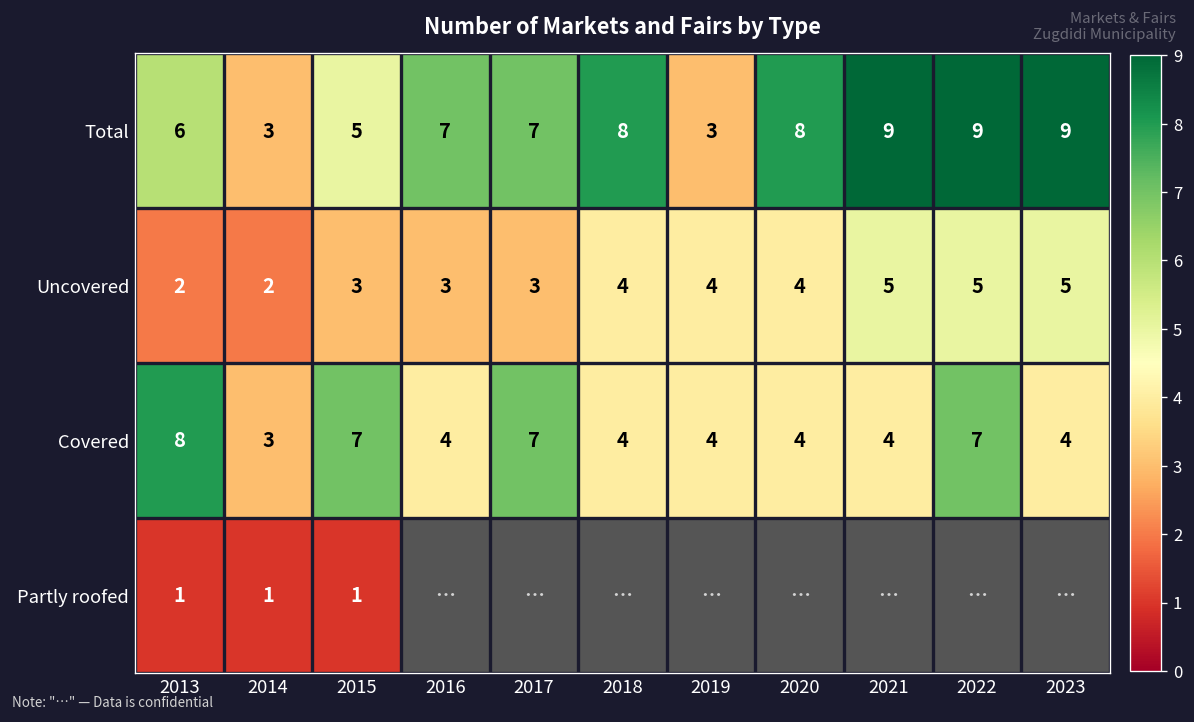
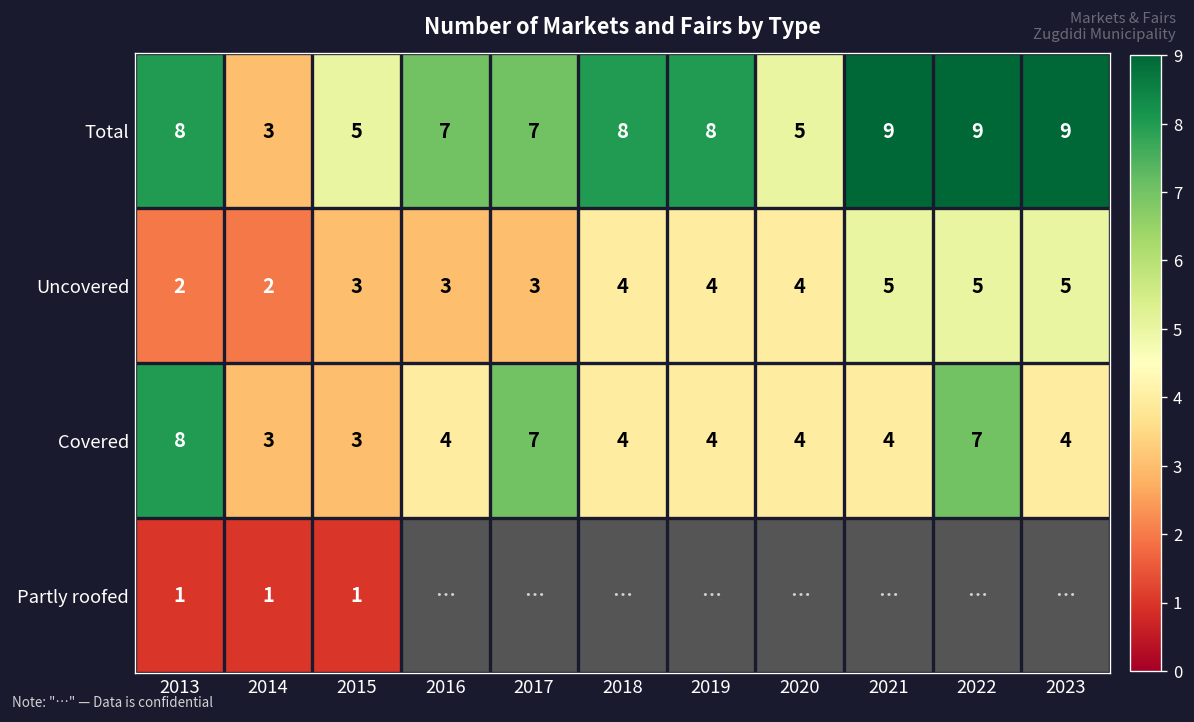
Total, 2013: 6 -> 8
Total, 2019: 3 -> 8
Total, 2020: 8 -> 5
Covered, 2015: 7 -> 3
